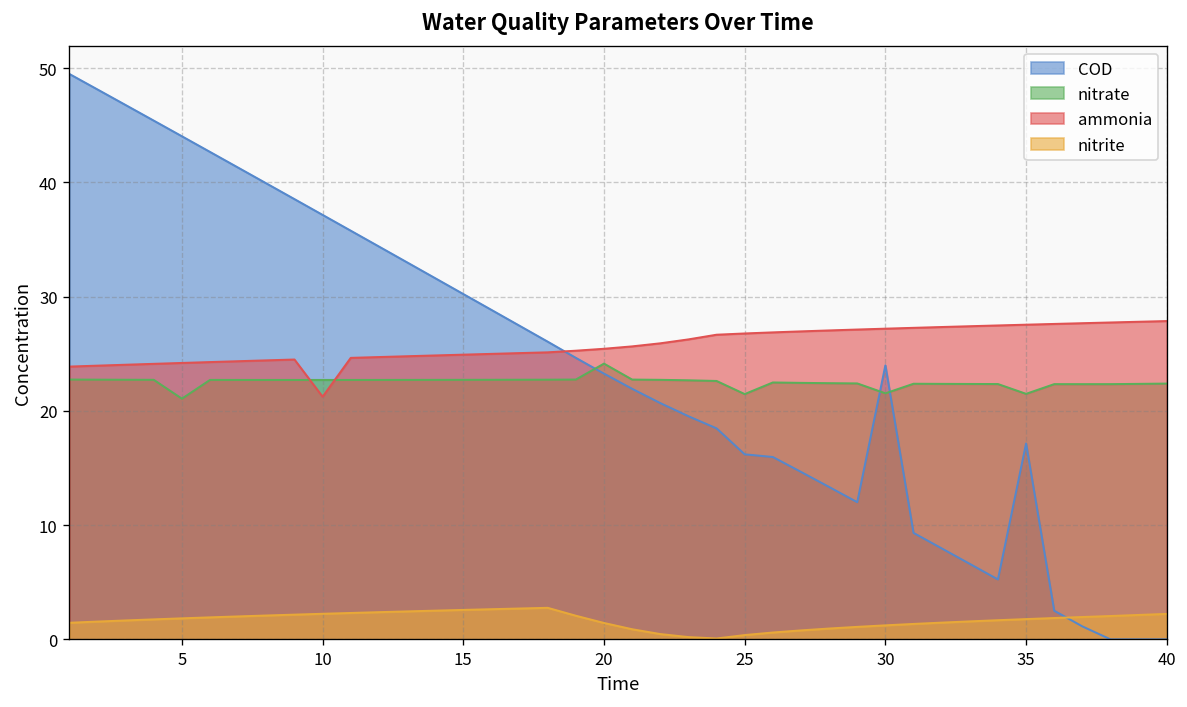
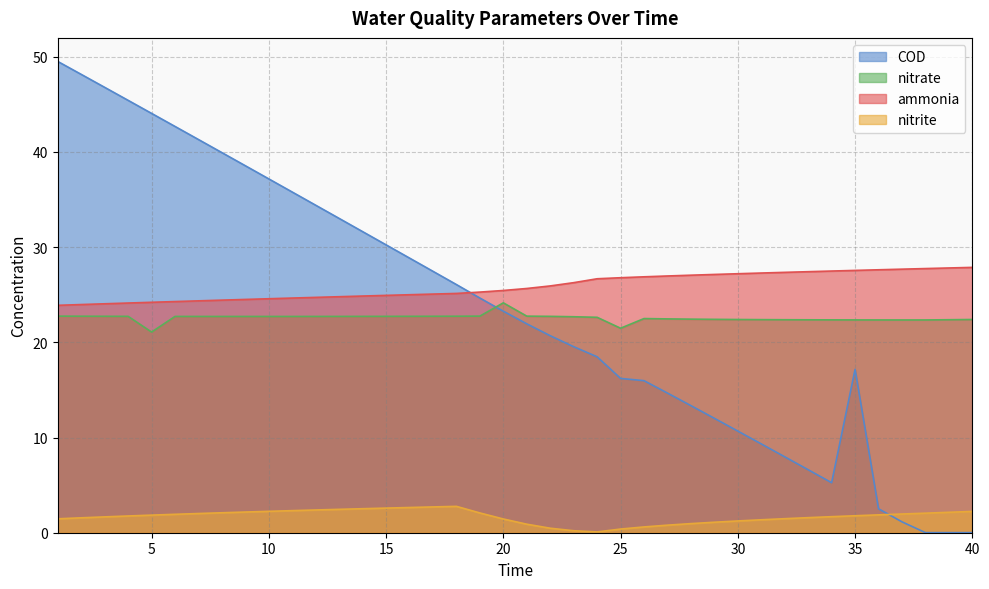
ammonia, 10: 21 -> 25
COD, 30: 24 -> 11
nitrate, 30: 21.5 -> 22.4
nitrate, 35: 21 -> 22
